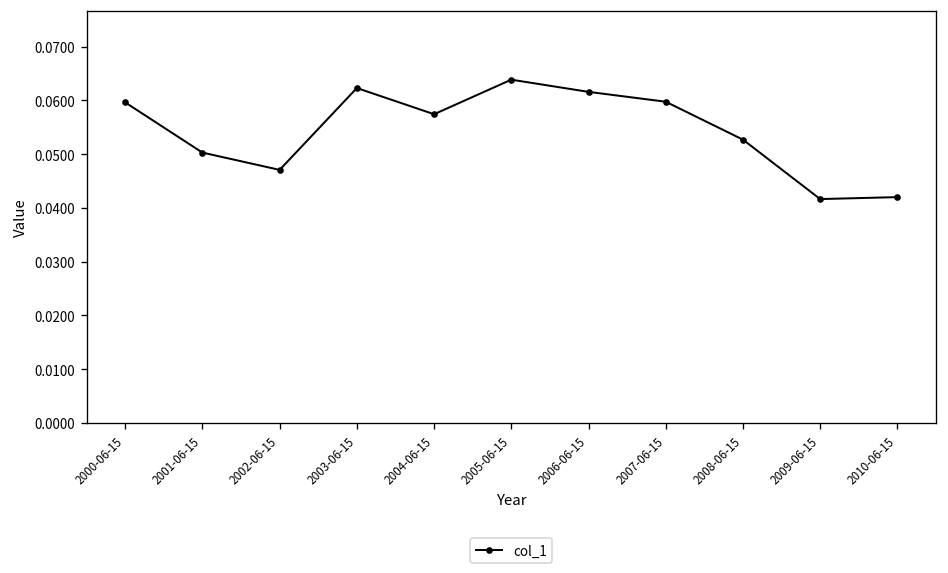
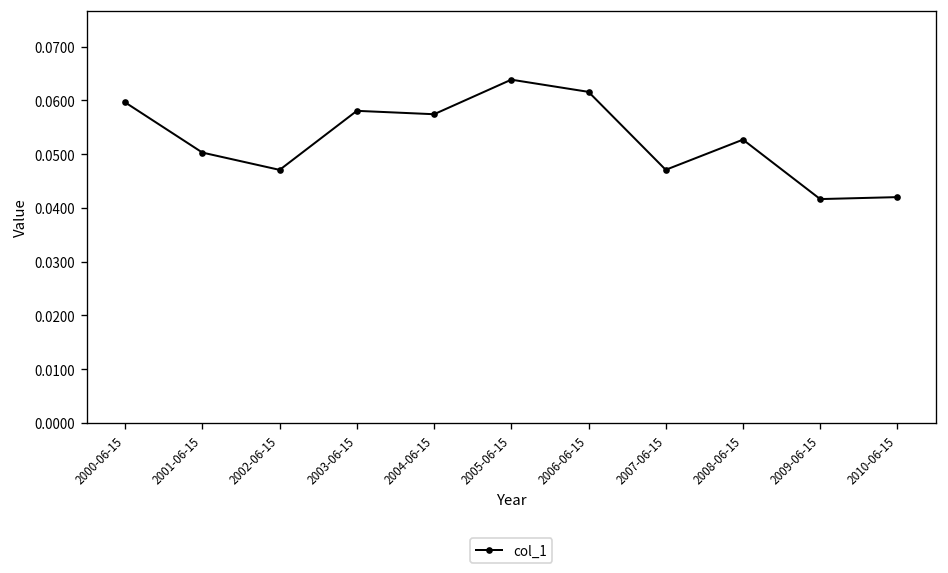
2003-06-15: 0.062 -> 0.058
2007-06-15: 0.060 -> 0.047
